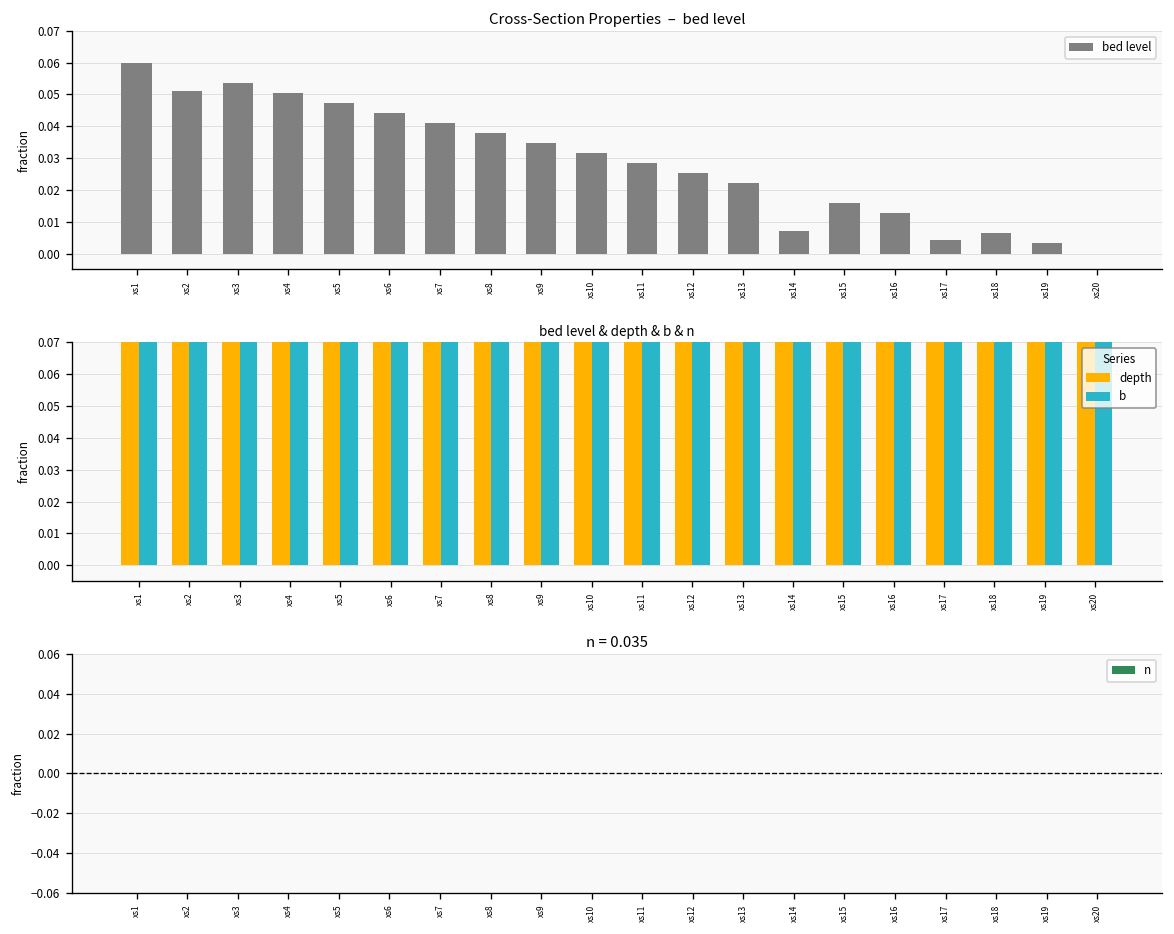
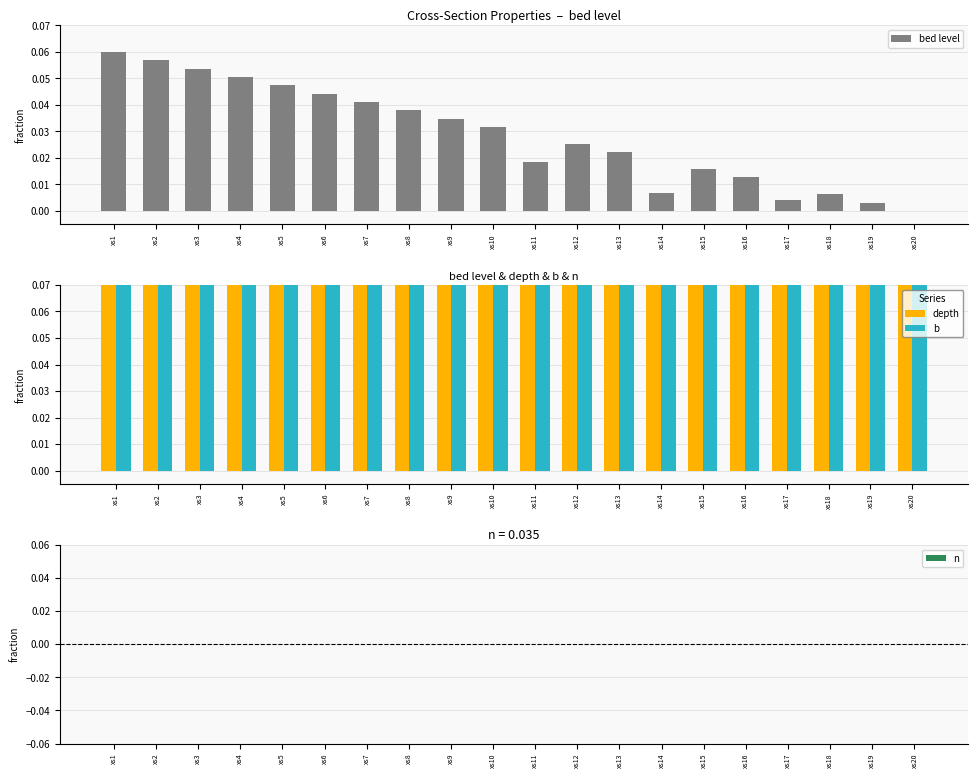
Cross-Section Properties – bed level, xs2: 0.051 -> 0.057
Cross-Section Properties – bed level, xs11: 0.028 -> 0.019
